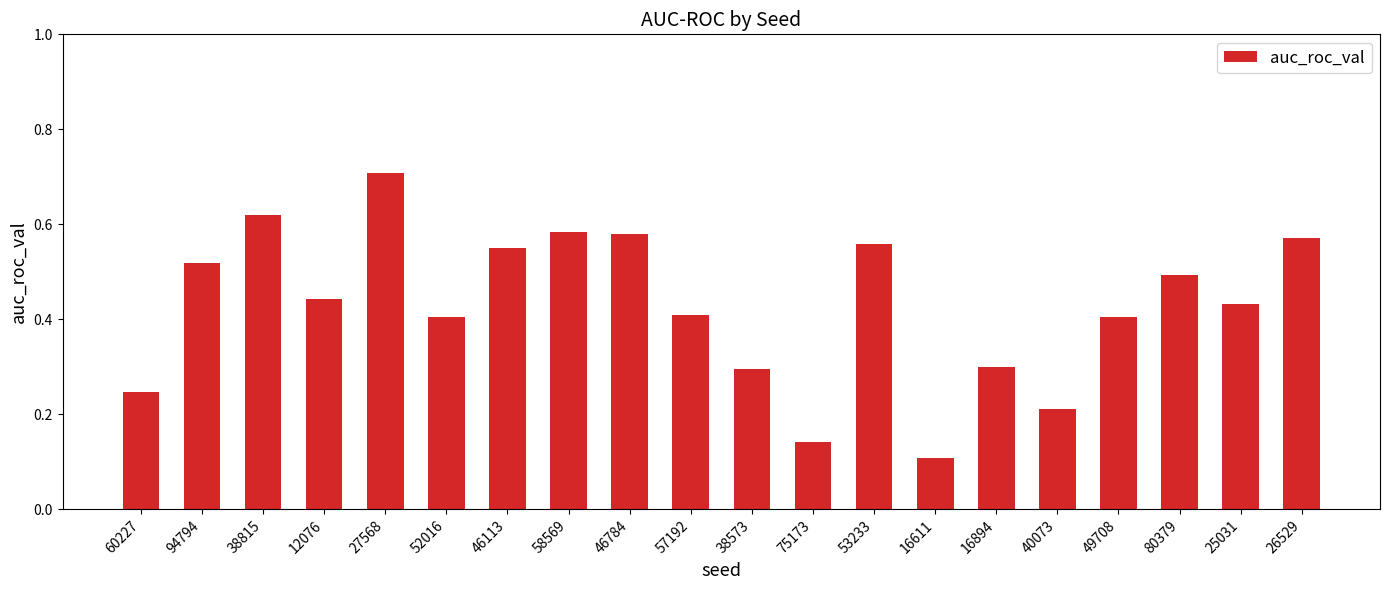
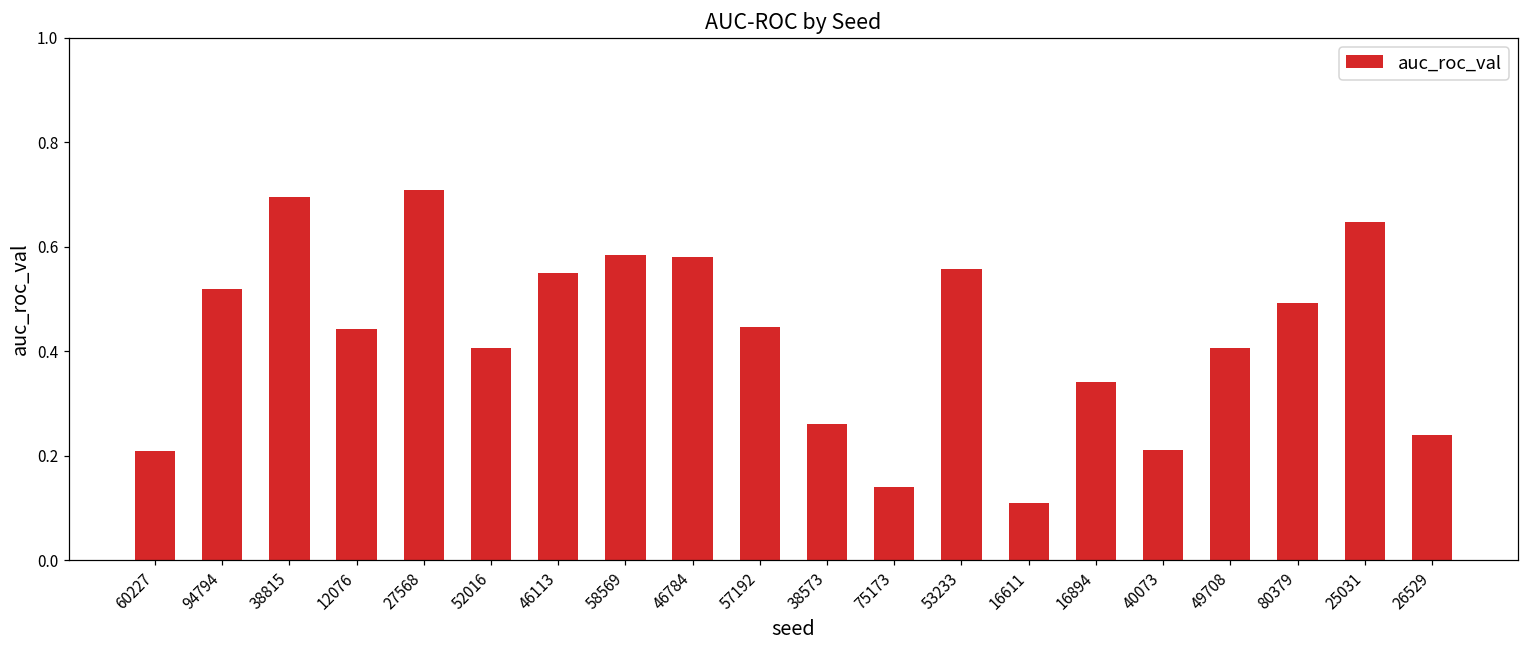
60227: 0.25 -> 0.21
38815: 0.62 -> 0.70
57192: 0.41 -> 0.45
38573: 0.30 -> 0.26
16894: 0.30 -> 0.34
25031: 0.43 -> 0.65
26529: 0.57 -> 0.24
